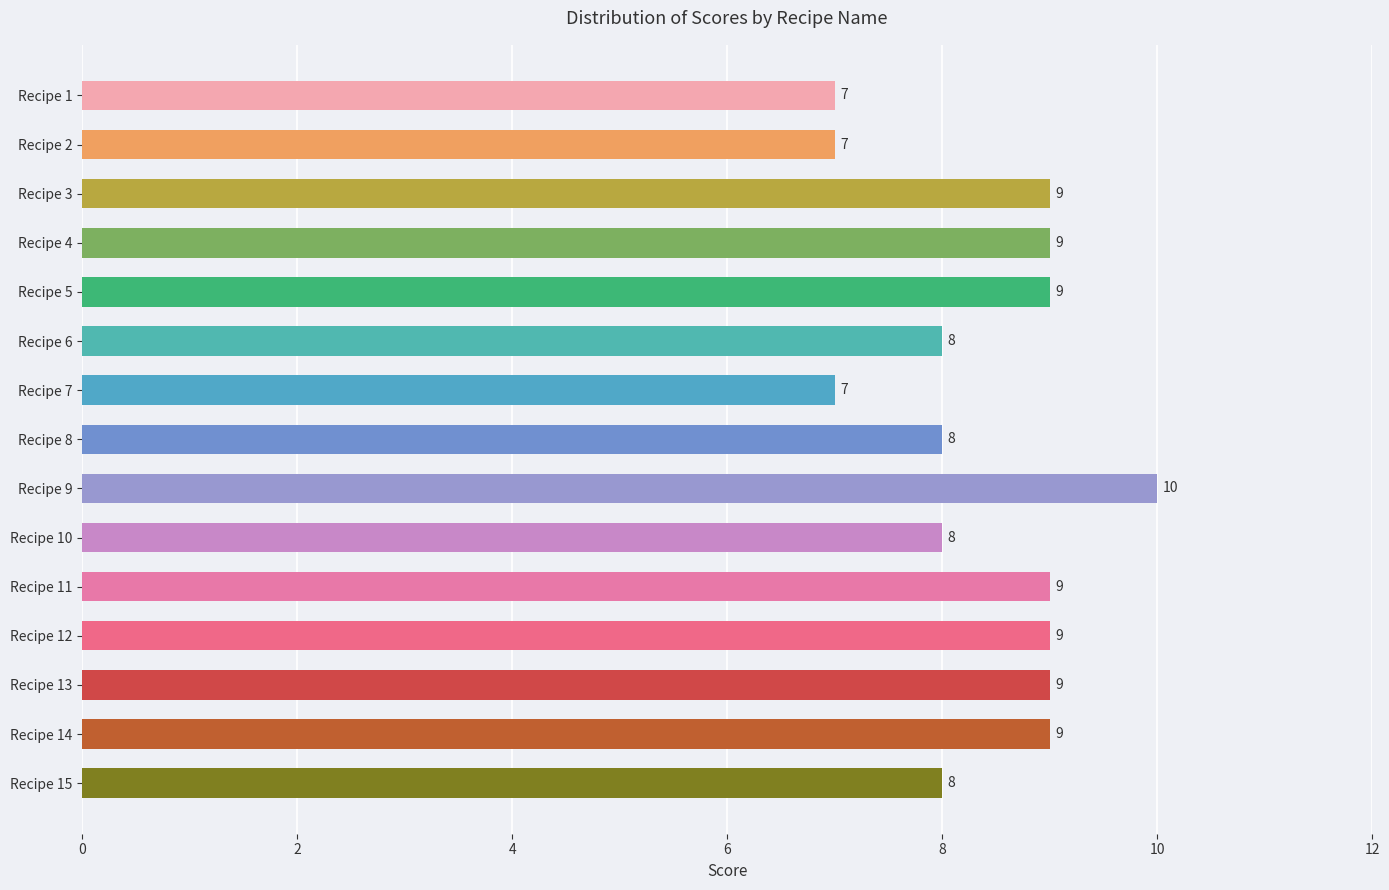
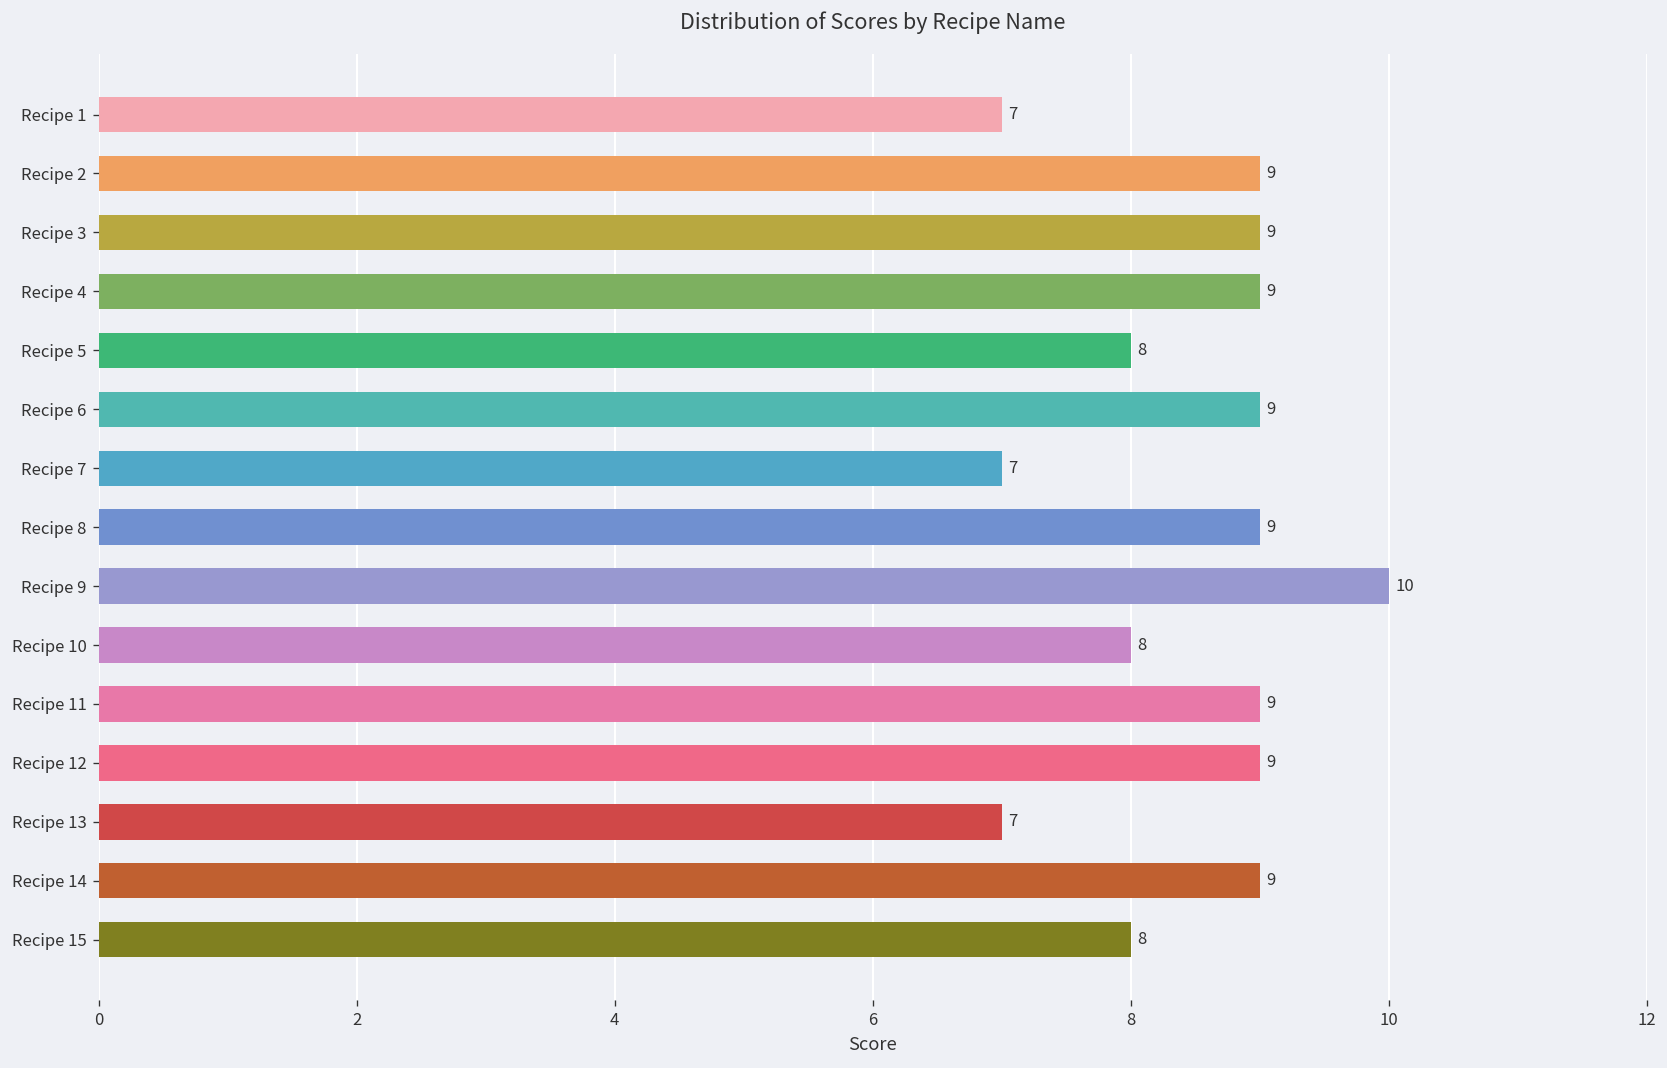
Recipe 2: 7 -> 9
Recipe 5: 9 -> 8
Recipe 6: 8 -> 9
Recipe 8: 8 -> 9
Recipe 13: 9 -> 7
